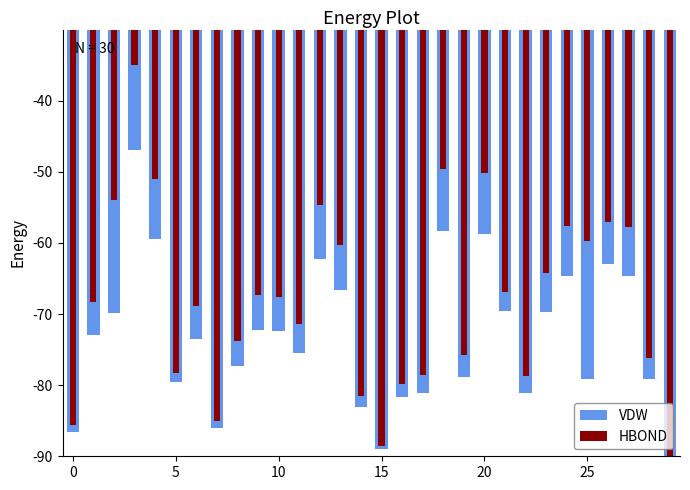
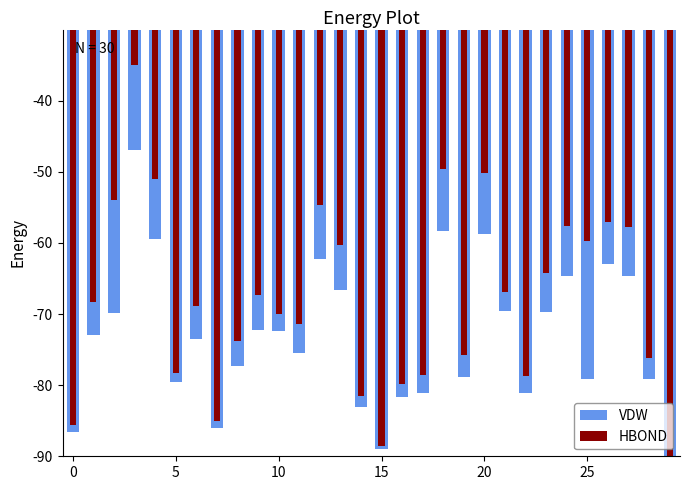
HBOND, 10: -68 -> -70
